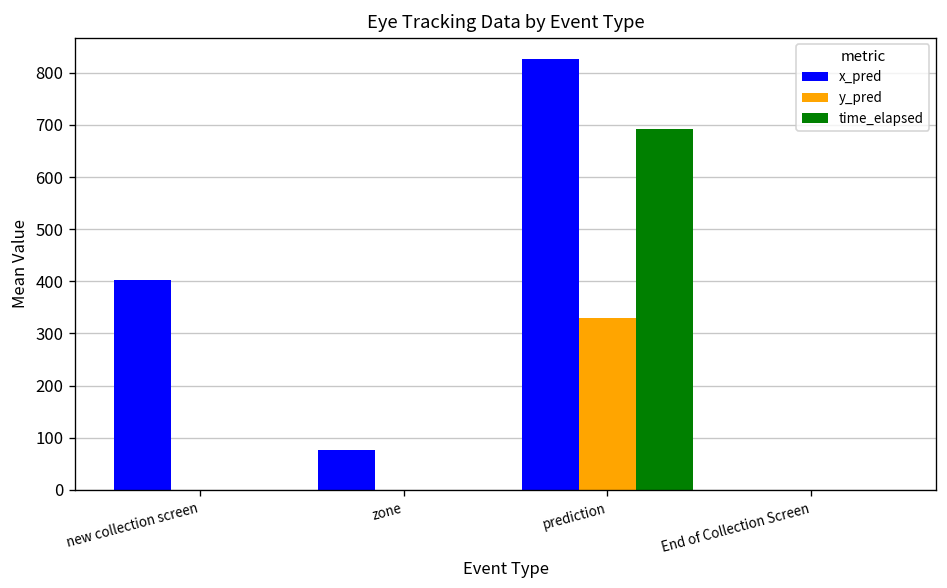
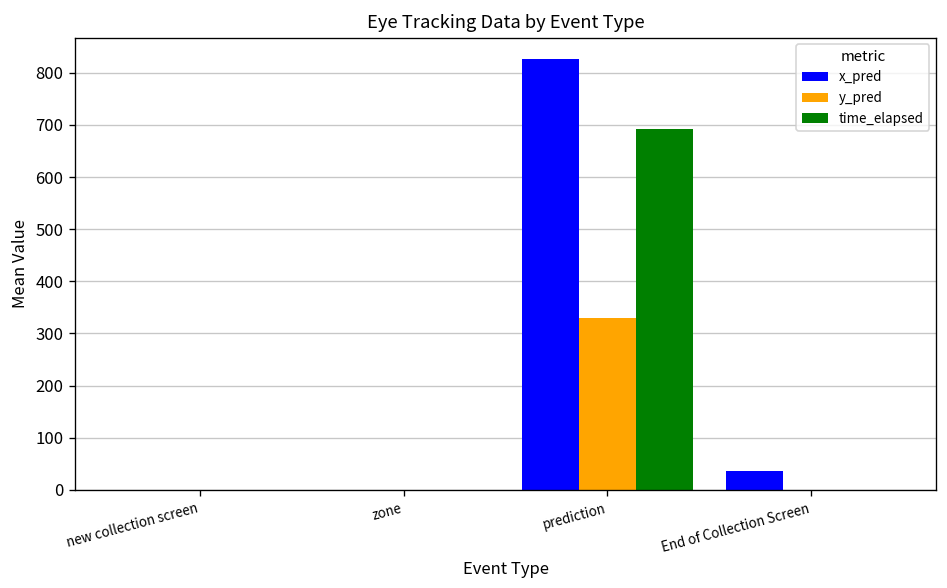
x_pred, new collection screen: 400 -> 0
x_pred, zone: 80 -> 0
x_pred, End of Collection Screen: 0 -> 40
